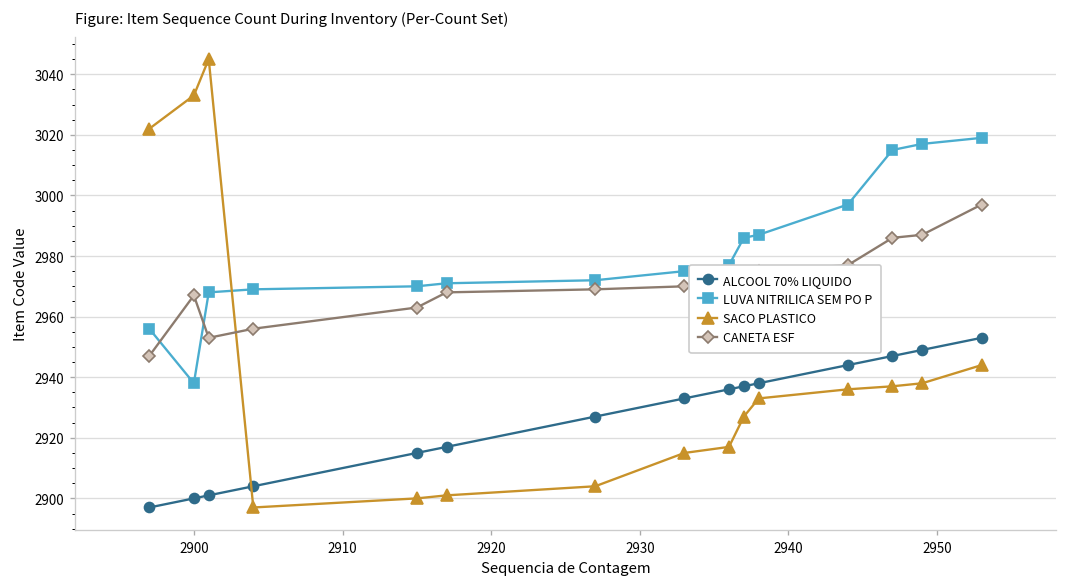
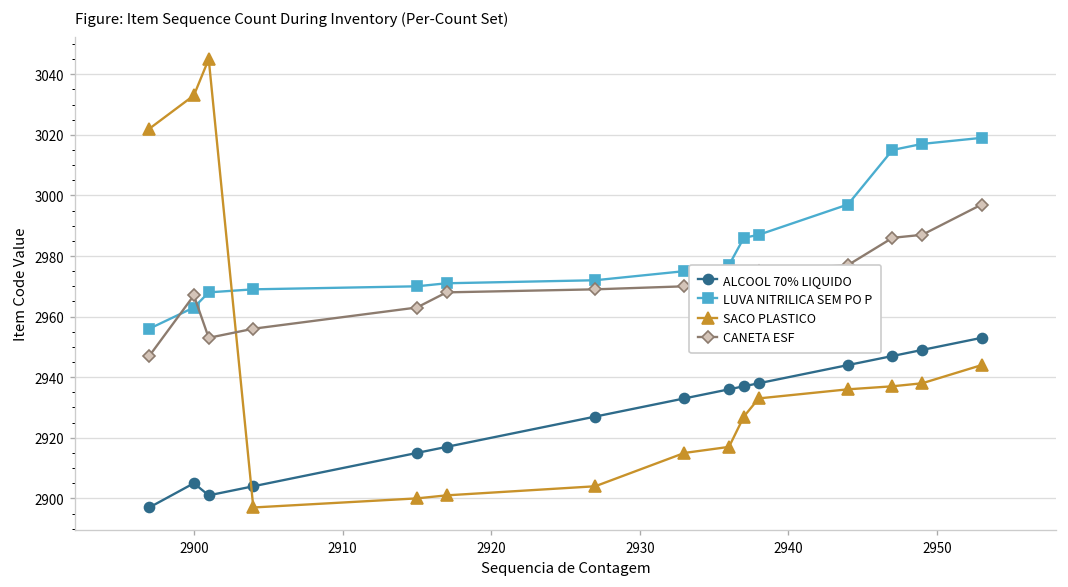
ALCOOL 70% LIQUIDO, 2900: 2900 -> 2905
LUVA NITRILICA SEM PO P, 2900: 2938 -> 2963
